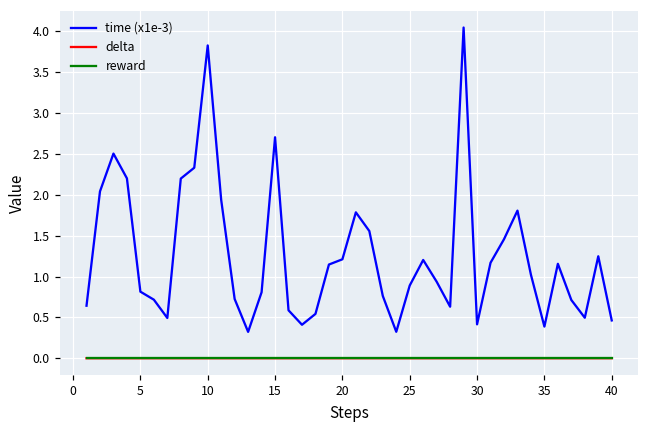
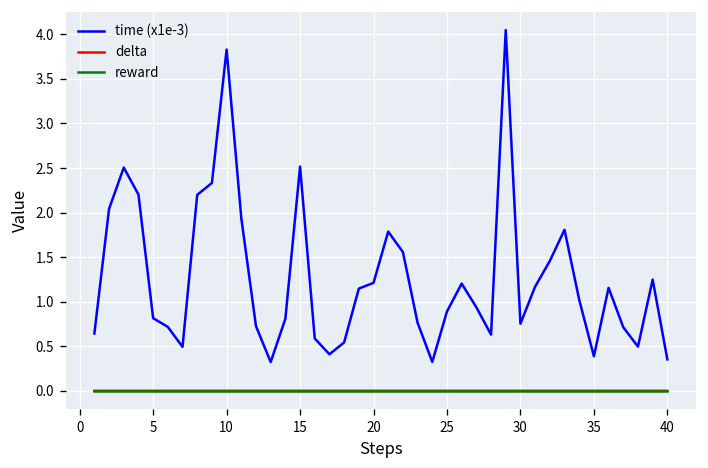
time (x1e-3), 15: 2.7 -> 2.5
time (x1e-3), 30: 0.4 -> 0.8
time (x1e-3), 40: 0.5 -> 0.4
